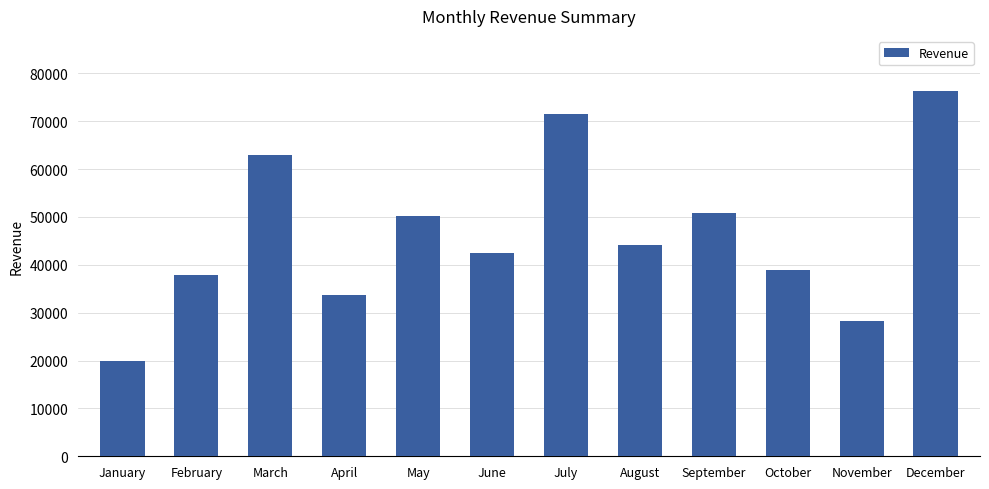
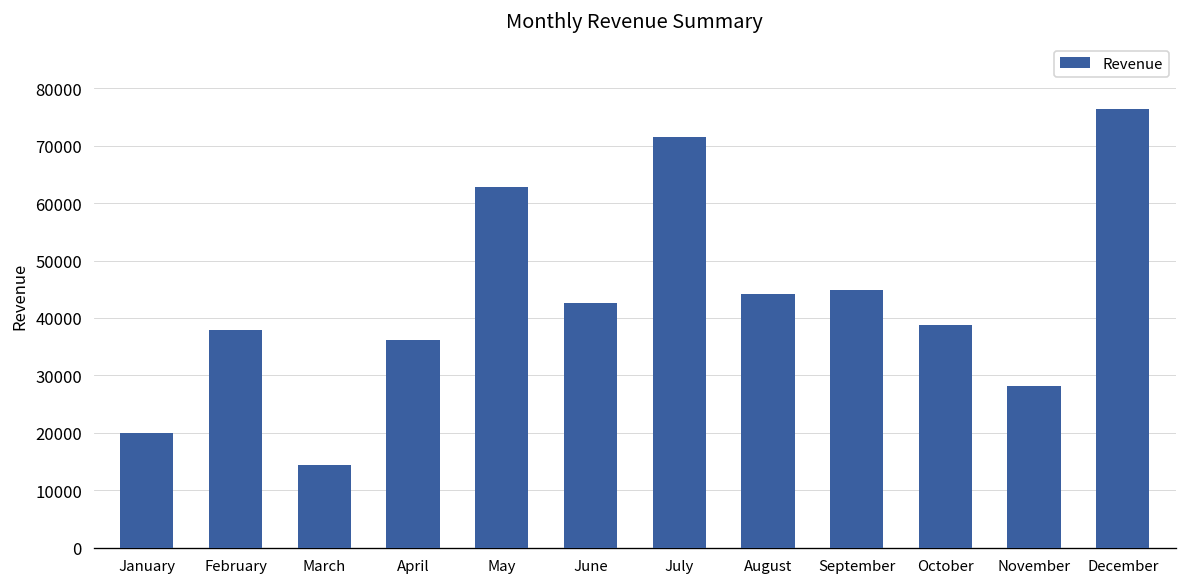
March: 63000 -> 14000
April: 34000 -> 36000
May: 50000 -> 63000
September: 51000 -> 45000
